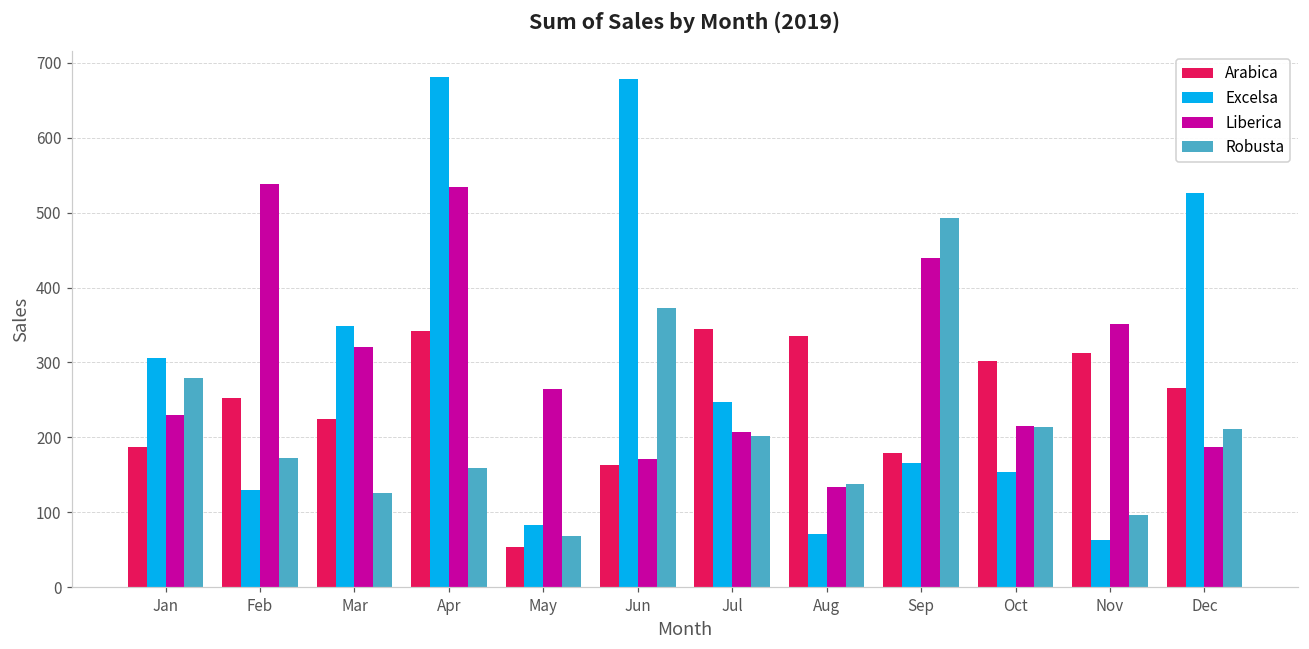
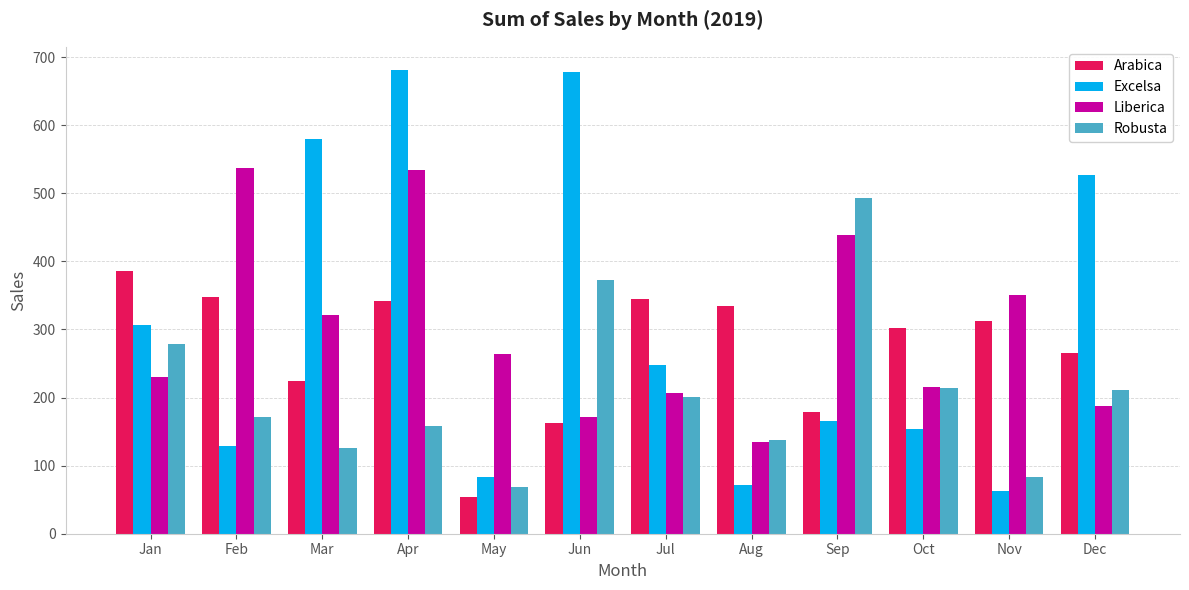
Arabica, Jan: 190 -> 390
Arabica, Feb: 250 -> 350
Excelsa, Mar: 350 -> 580
Robusta, Nov: 100 -> 80
